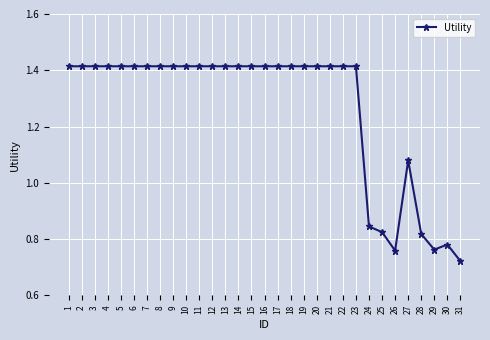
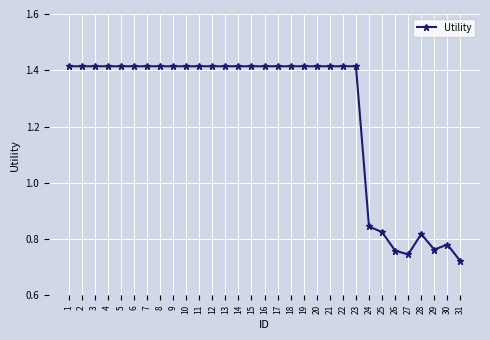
27: 1.08 -> 0.75
